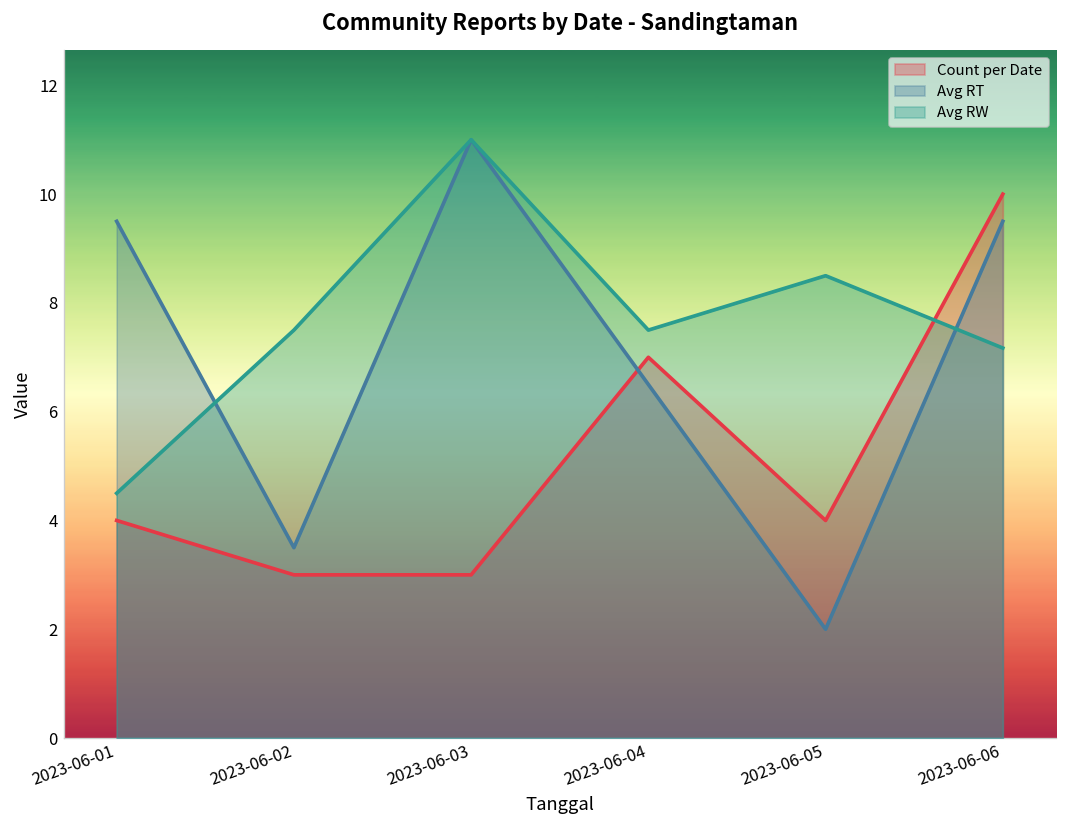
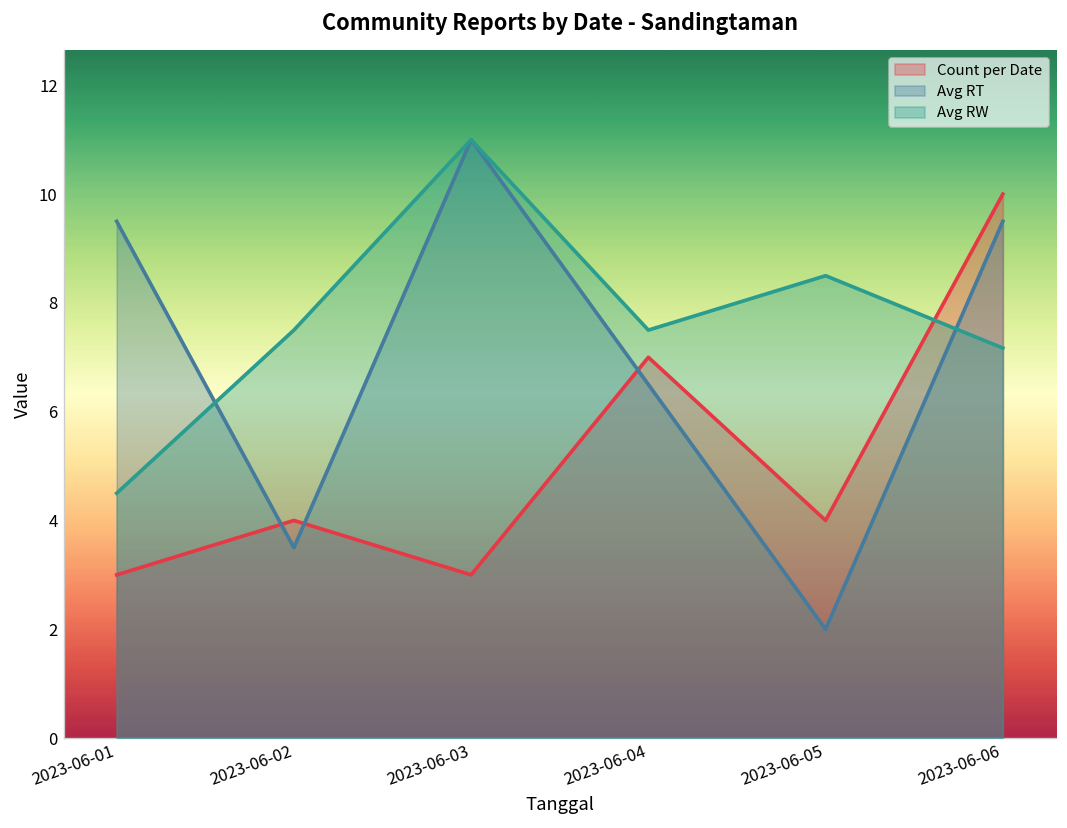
Count per Date, 2023-06-01: 4 -> 3
Count per Date, 2023-06-02: 3 -> 4
